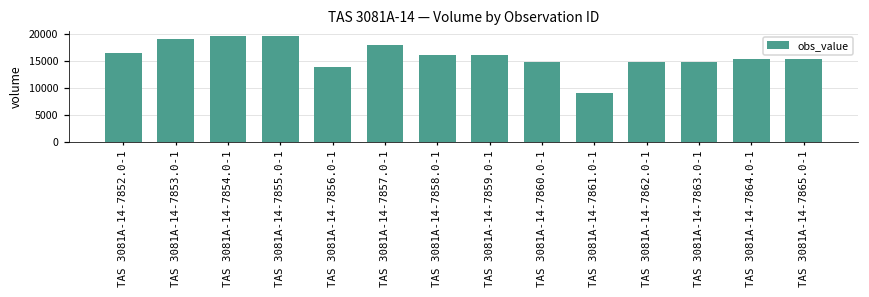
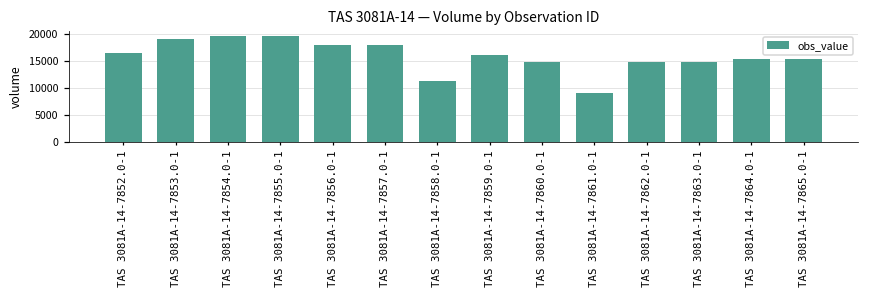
TAS 3081A-14-7856.0-1: 14000 -> 18000
TAS 3081A-14-7858.0-1: 16000 -> 11000
